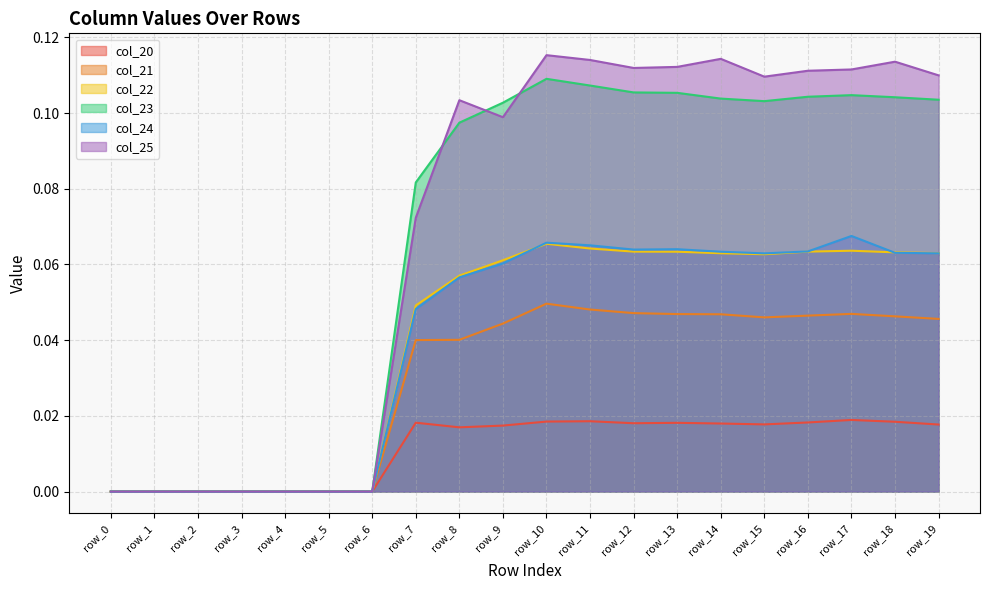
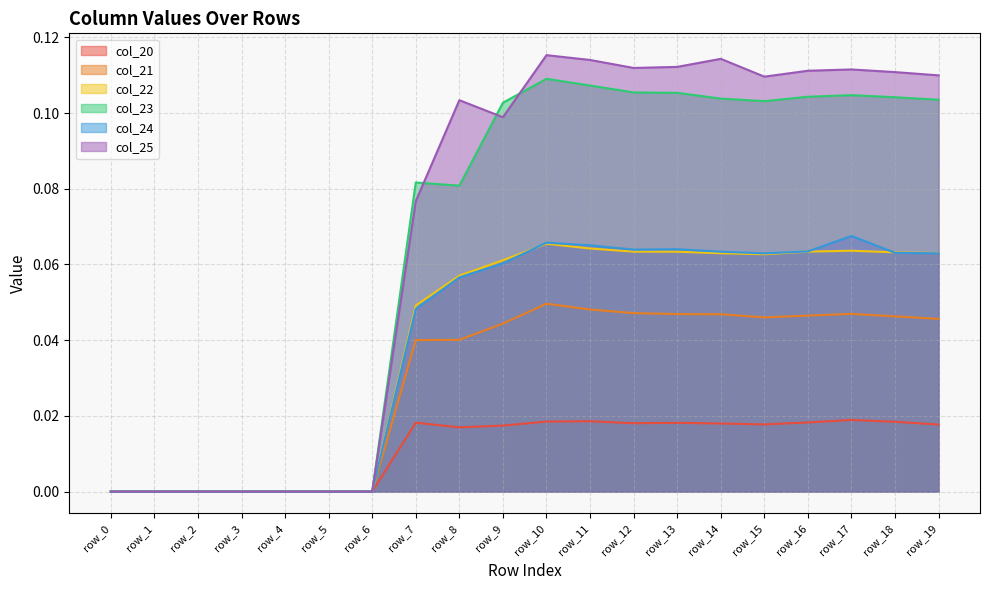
col_25, row_7: 0.072 -> 0.077
col_23, row_8: 0.097 -> 0.081
col_25, row_18: 0.114 -> 0.111
